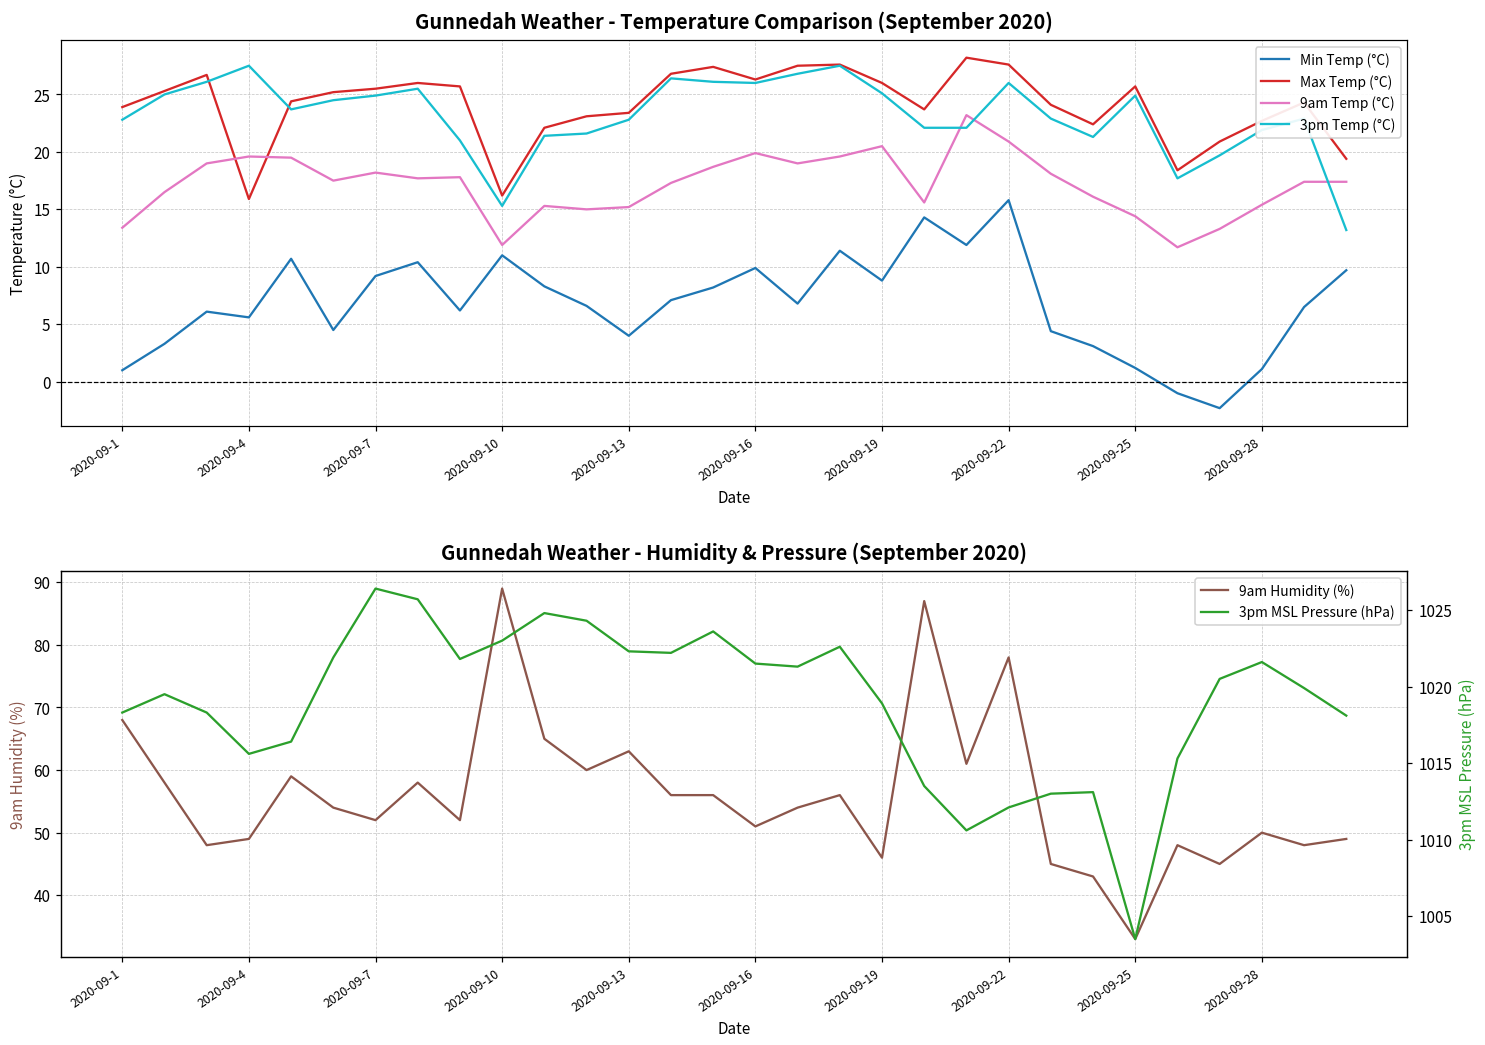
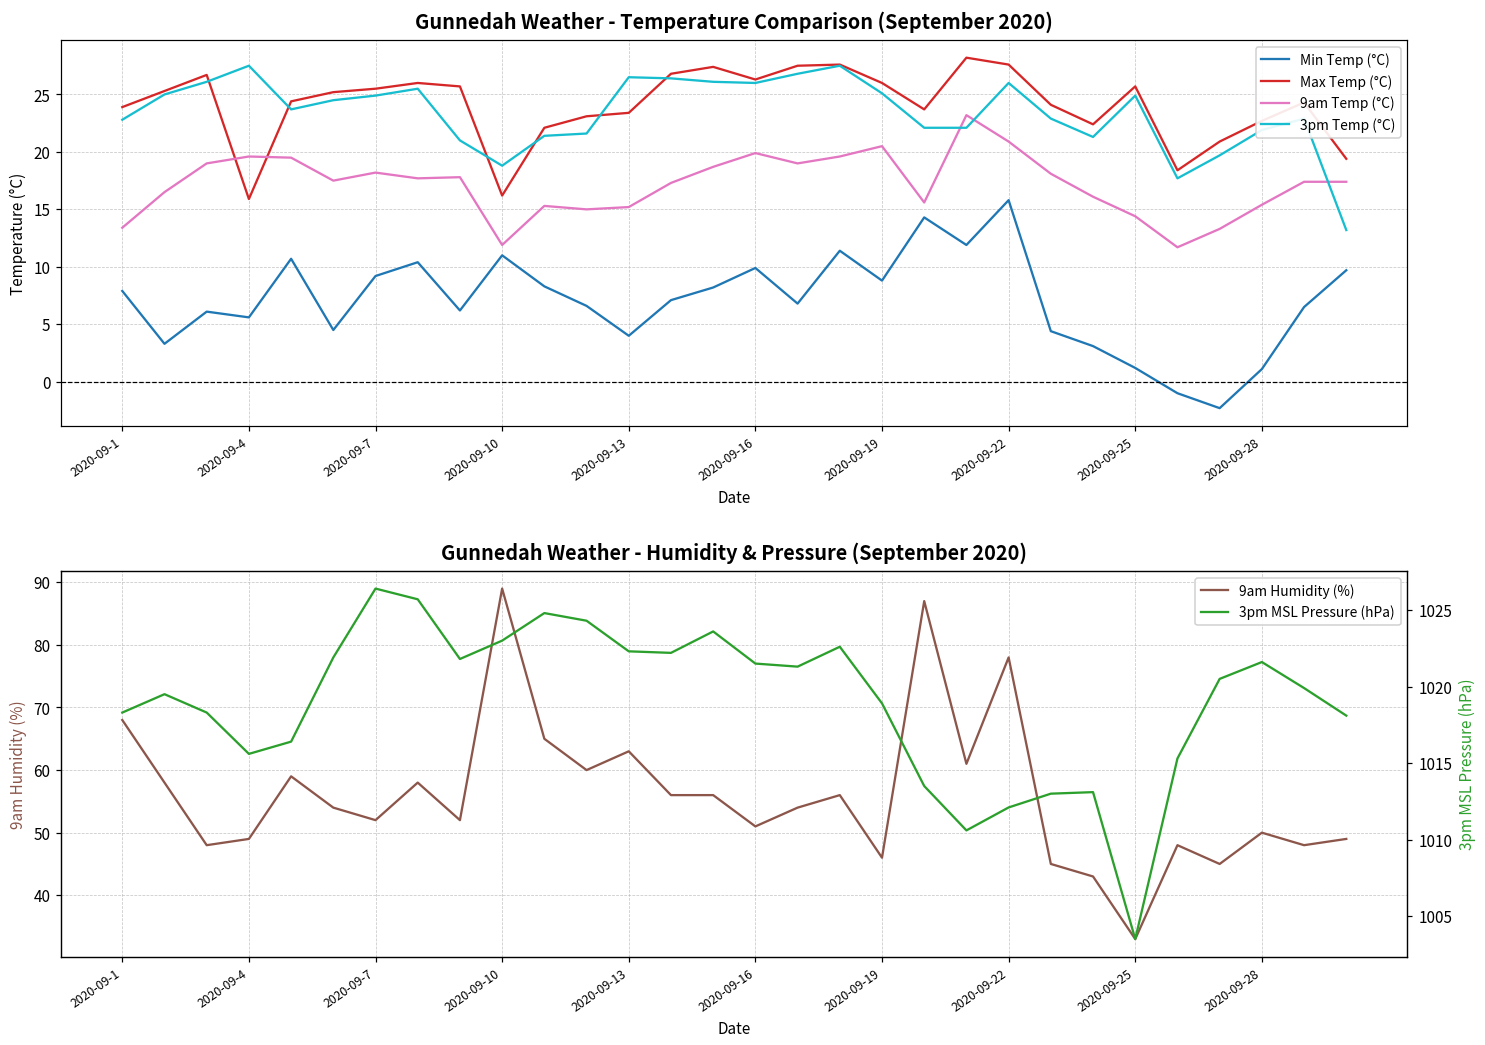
Gunnedah Weather - Temperature Comparison (September 2020), Min Temp (°C), 2020-09-1: 1.0 -> 7.9
Gunnedah Weather - Temperature Comparison (September 2020), 3pm Temp (°C), 2020-09-10: 15.3 -> 18.8
Gunnedah Weather - Temperature Comparison (September 2020), 3pm Temp (°C), 2020-09-13: 22.8 -> 26.5
